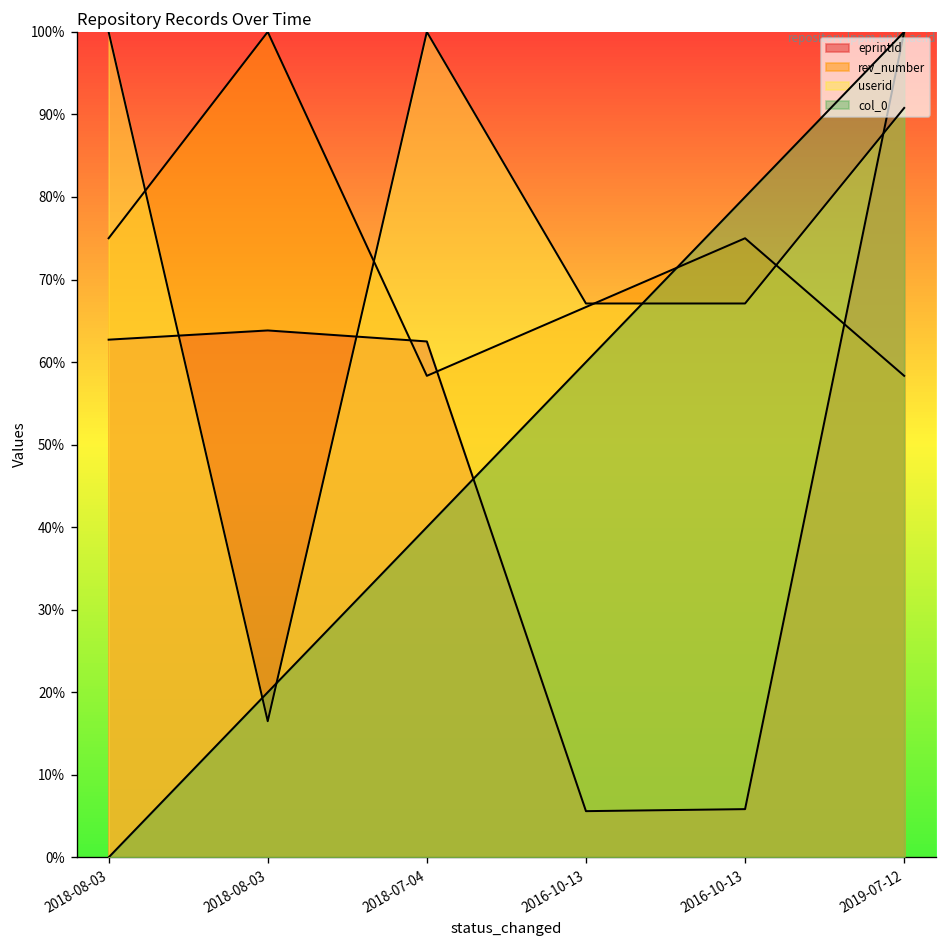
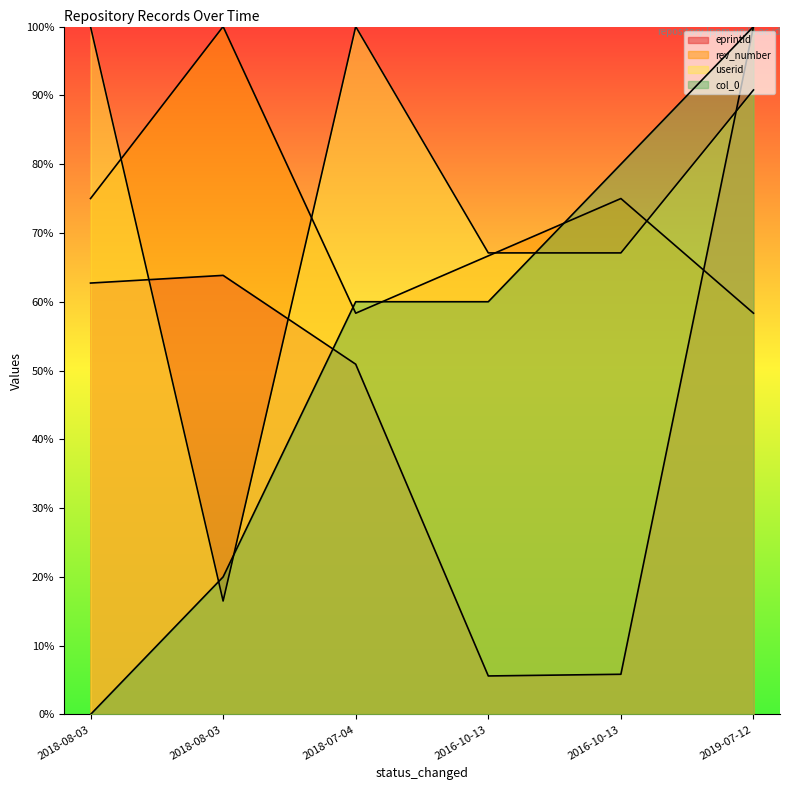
eprintid, 2018-07-04: 63% -> 51%
col_0, 2018-07-04: 40% -> 60%
